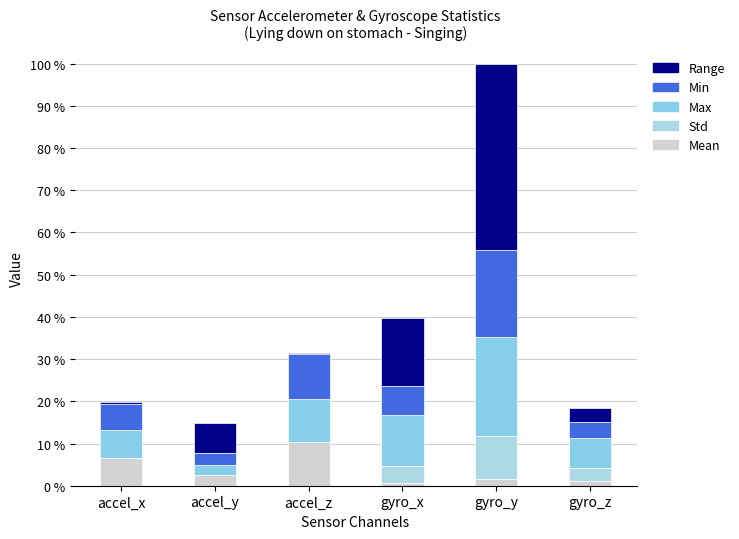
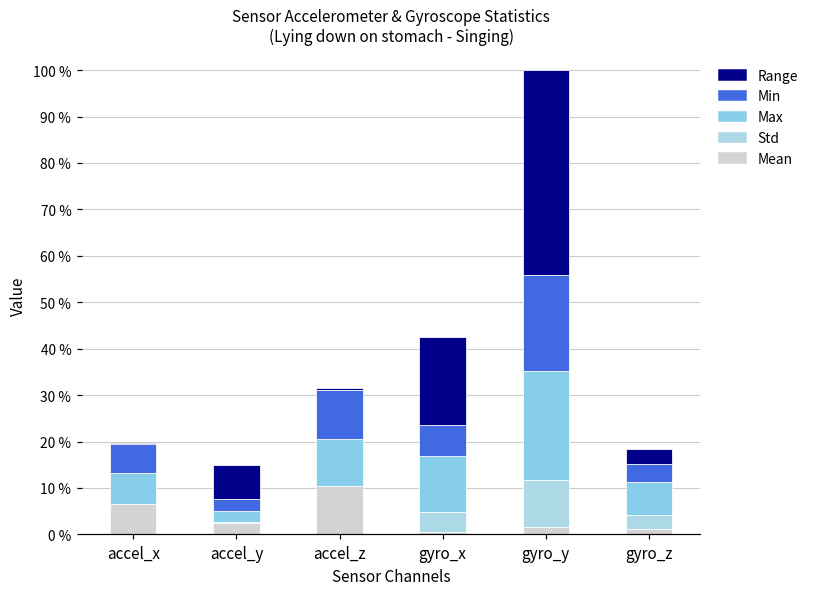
Range, gyro_x: 16 % -> 19 %
